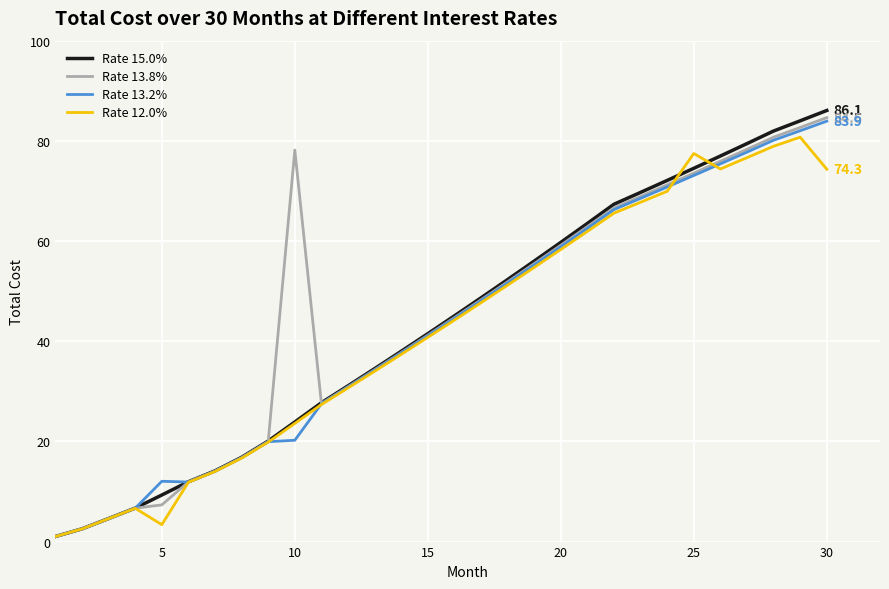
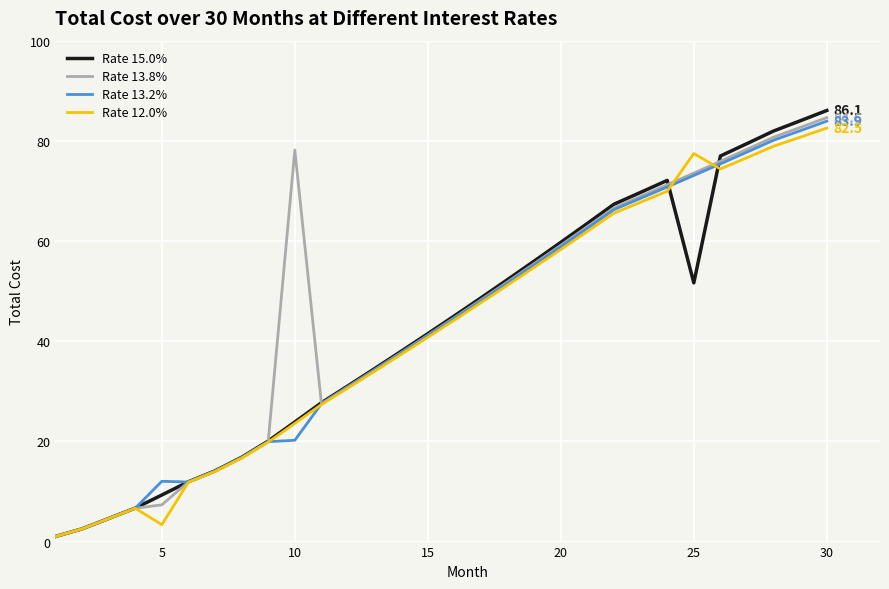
Rate 15.0%, 25: 75 -> 52
Rate 12.0%, 30: 74.3 -> 82.5
